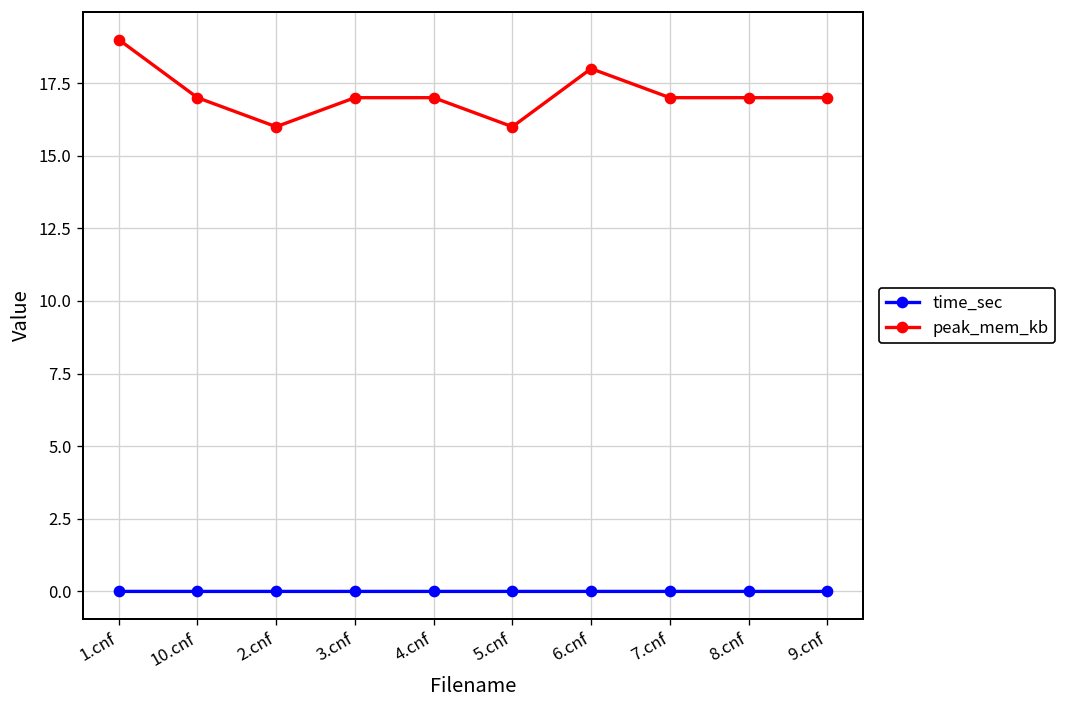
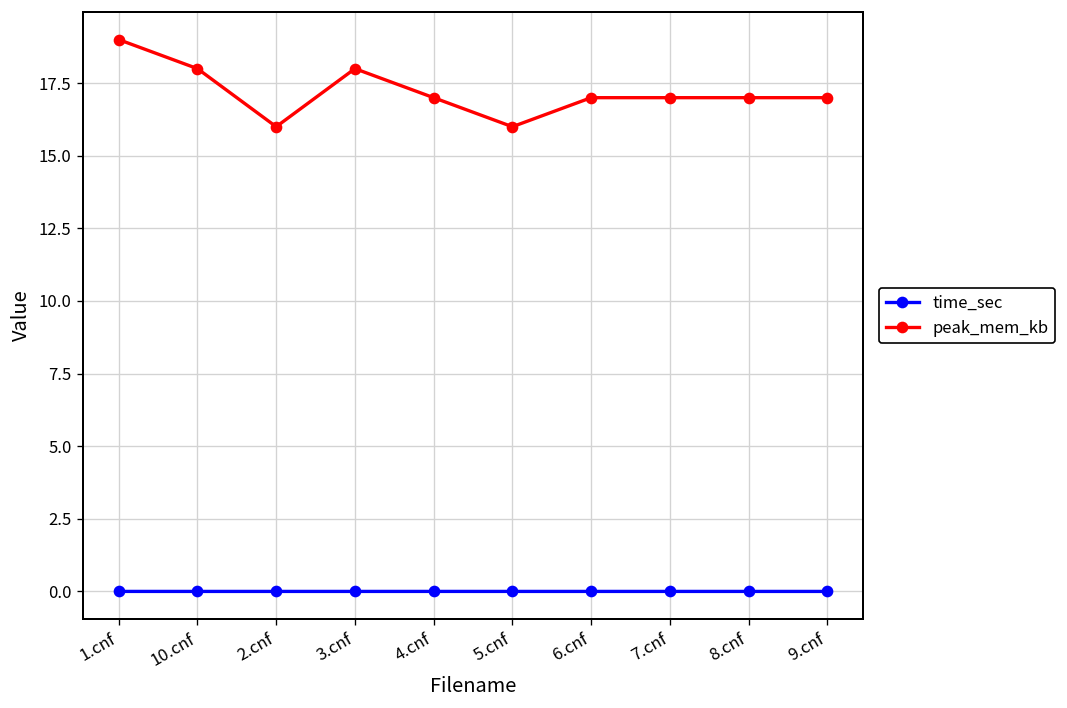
peak_mem_kb, 10.cnf: 17 -> 18
peak_mem_kb, 3.cnf: 17 -> 18
peak_mem_kb, 6.cnf: 18 -> 17
